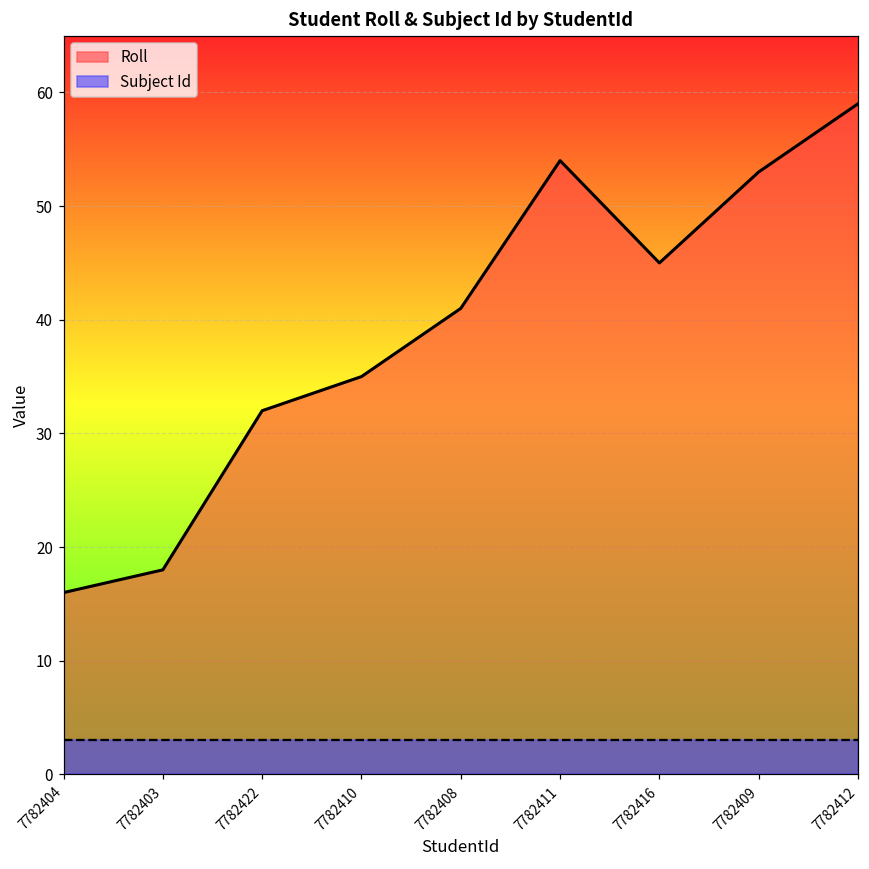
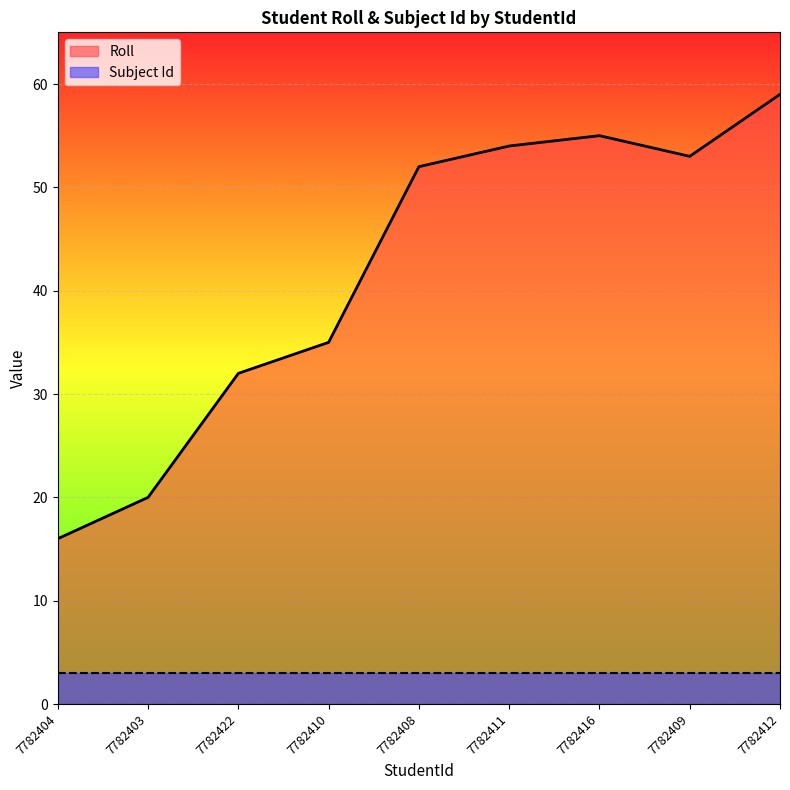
Roll, 7782403: 18 -> 20
Roll, 7782408: 41 -> 52
Roll, 7782416: 45 -> 55
